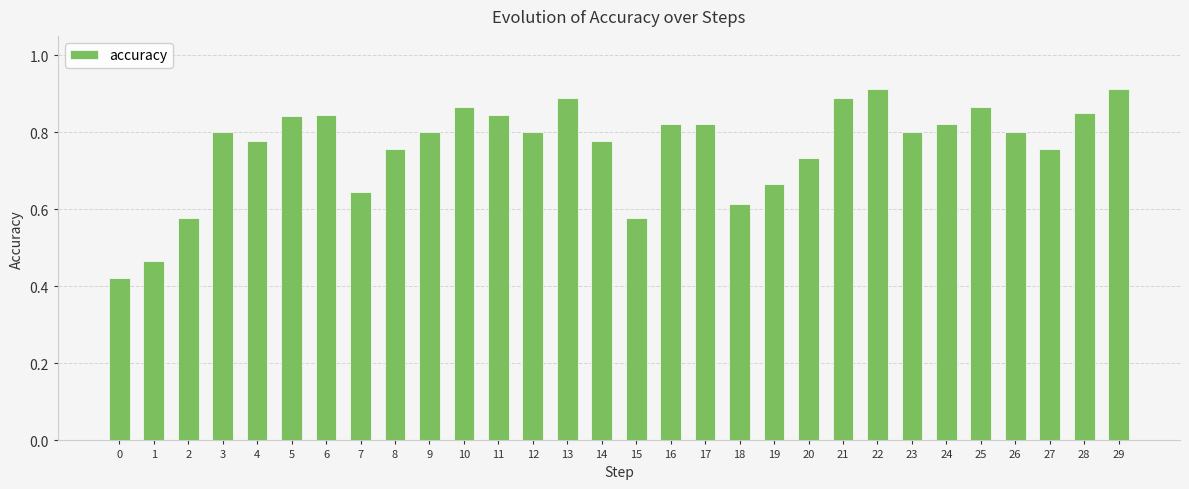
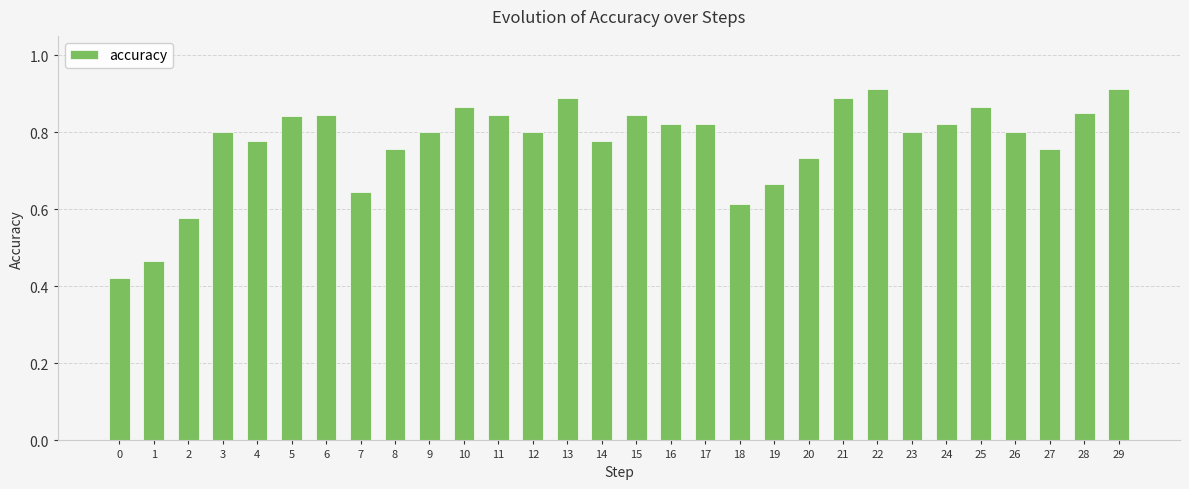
15: 0.58 -> 0.84
